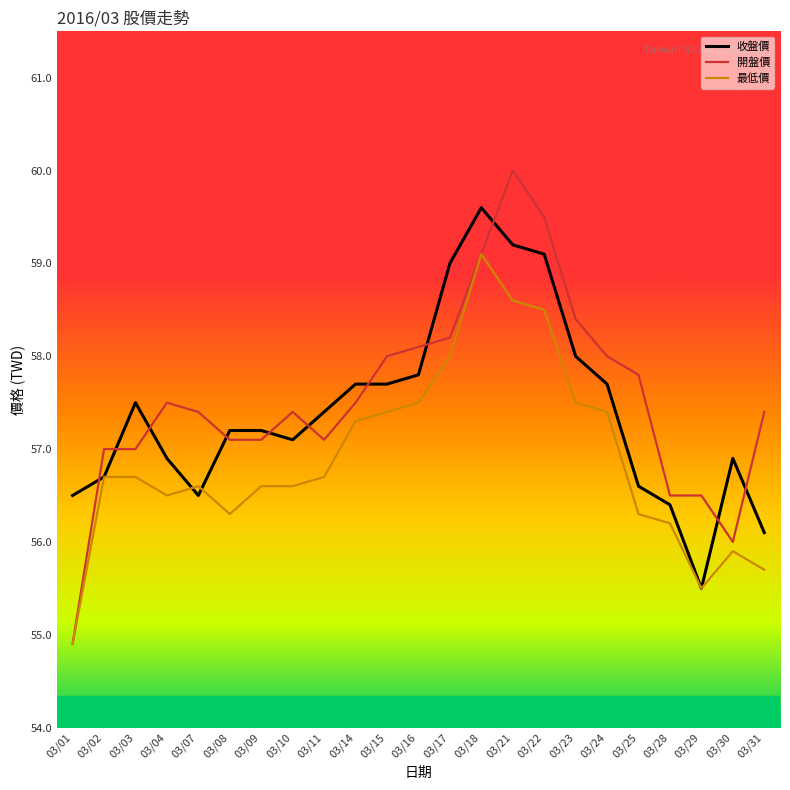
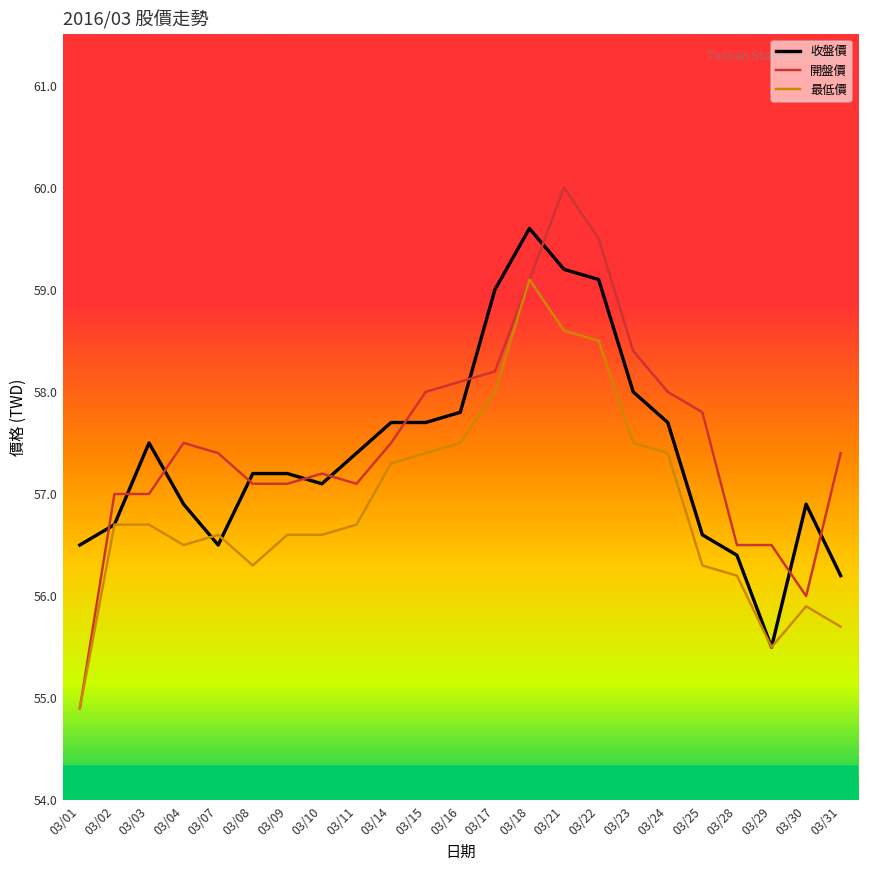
開盤價, 03/10: 57.4 -> 57.2
收盤價, 03/31: 56.1 -> 56.2
